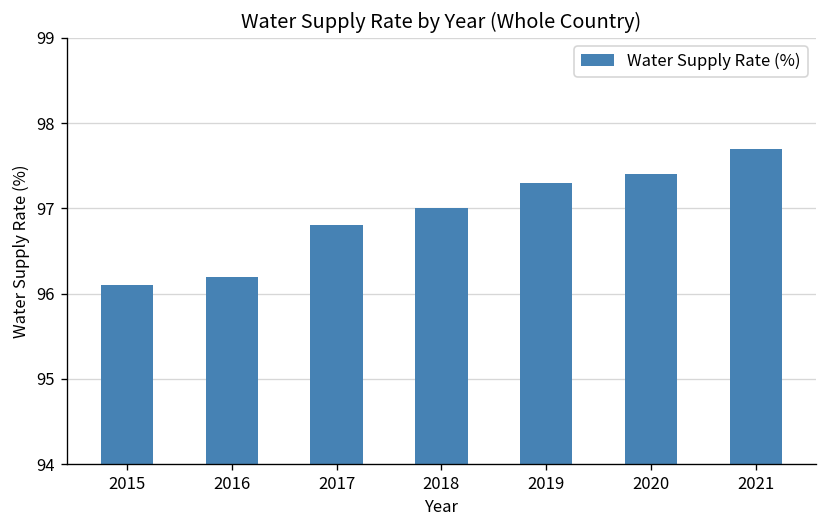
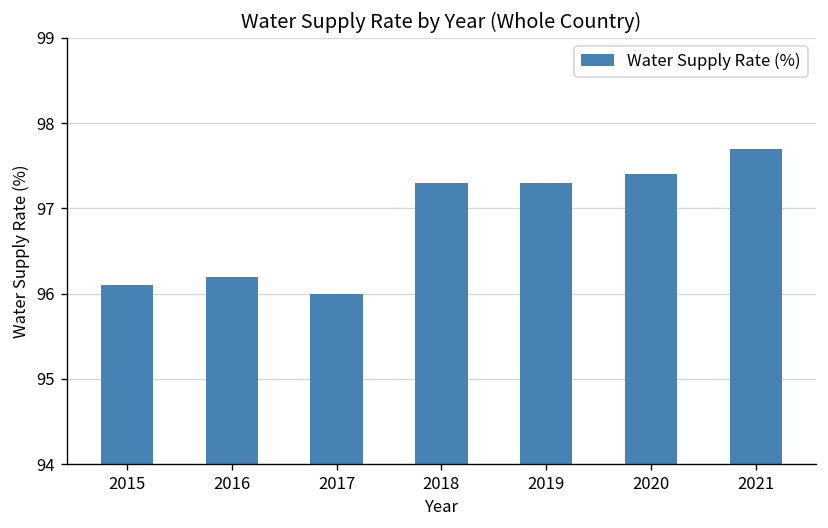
2017: 96.8 -> 96.0
2018: 97.0 -> 97.3
